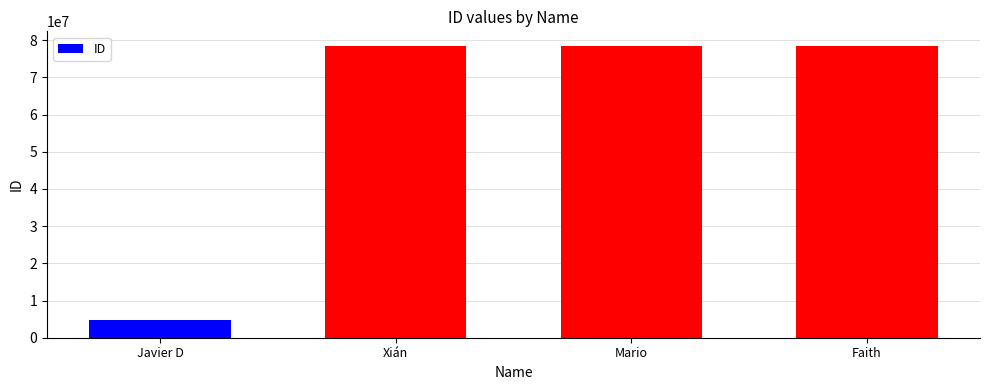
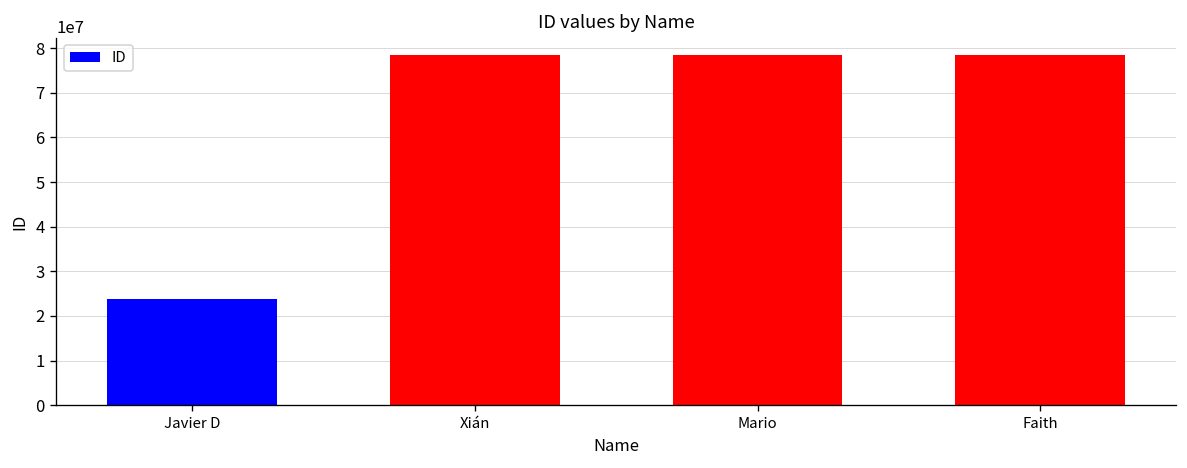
Javier D: 5000000 -> 24000000
